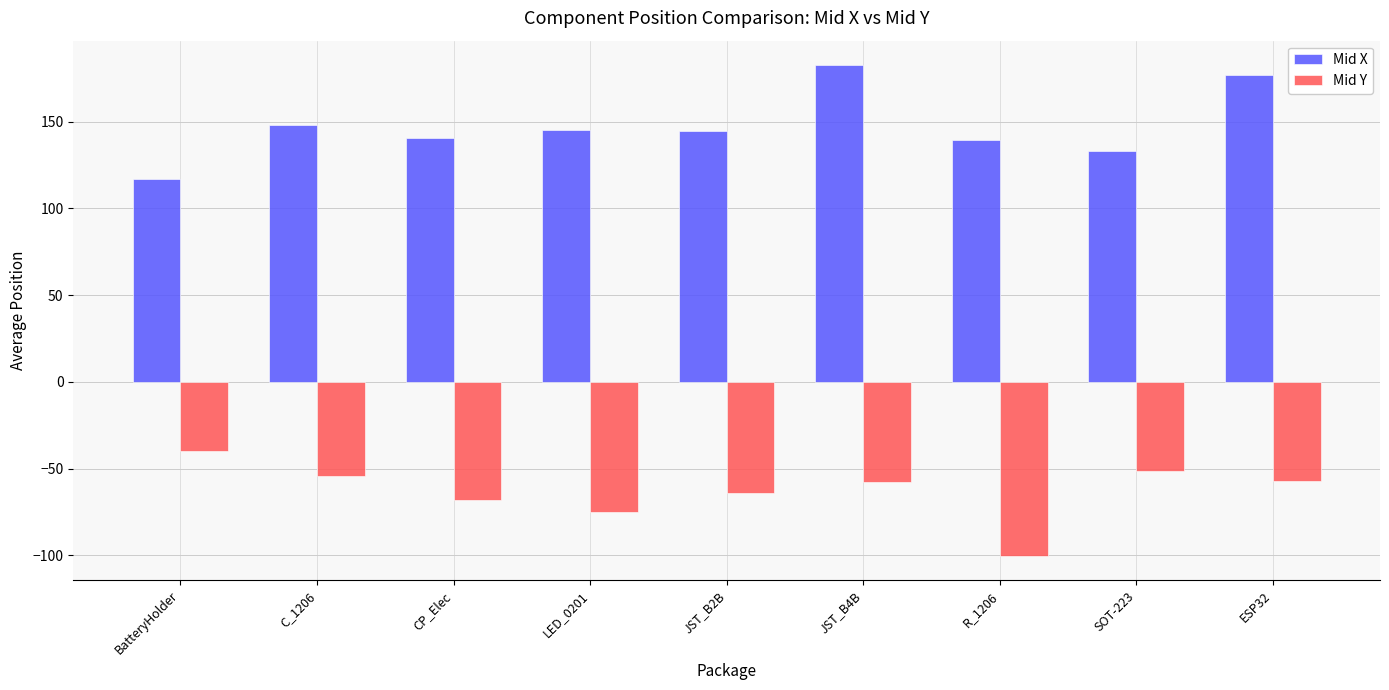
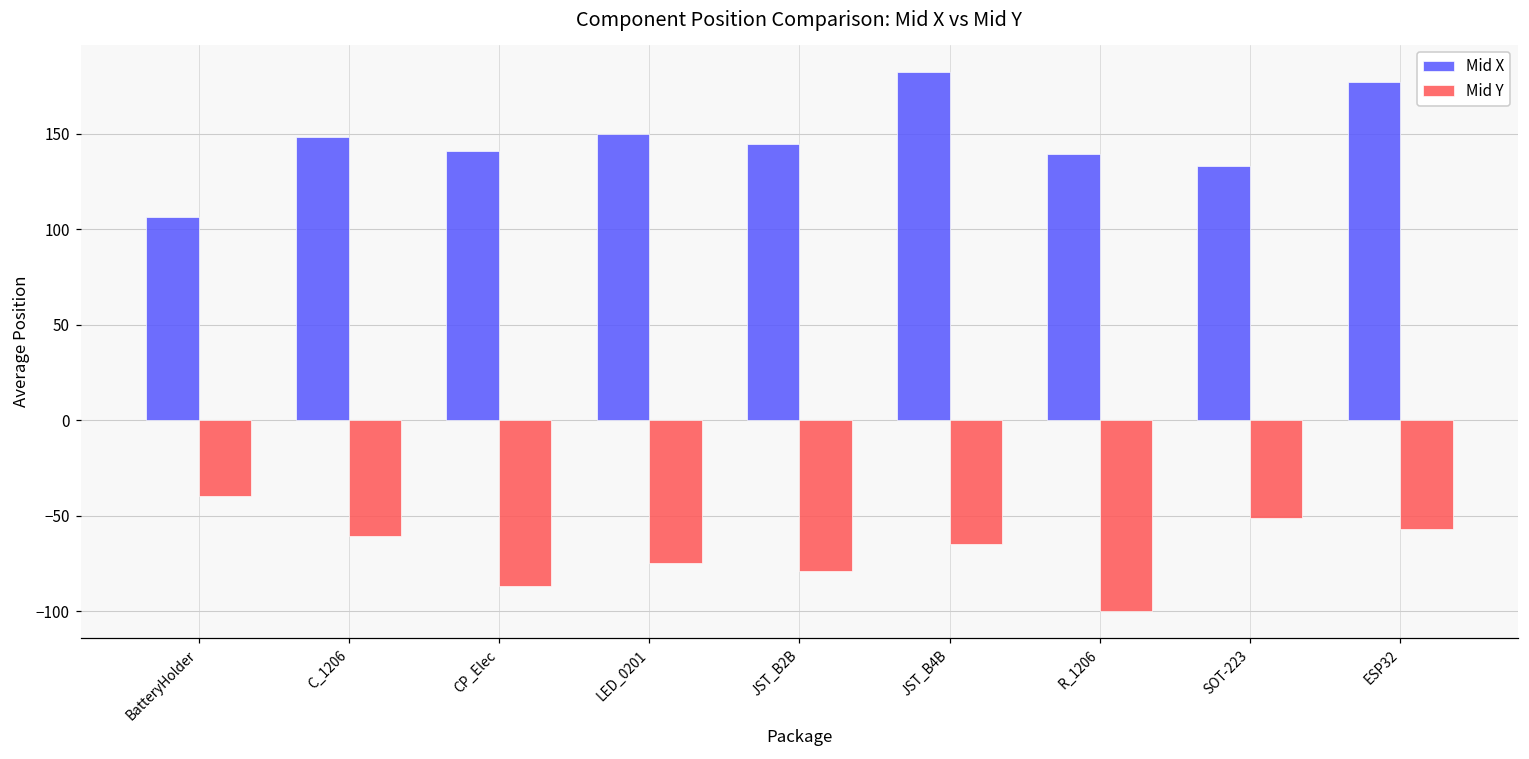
Mid X, BatteryHolder: 117 -> 106
Mid Y, C_1206: -54 -> -60
Mid Y, CP_Elec: -68 -> -87
Mid X, LED_0201: 145 -> 150
Mid Y, JST_B2B: -64 -> -79
Mid Y, JST_B4B: -58 -> -65
